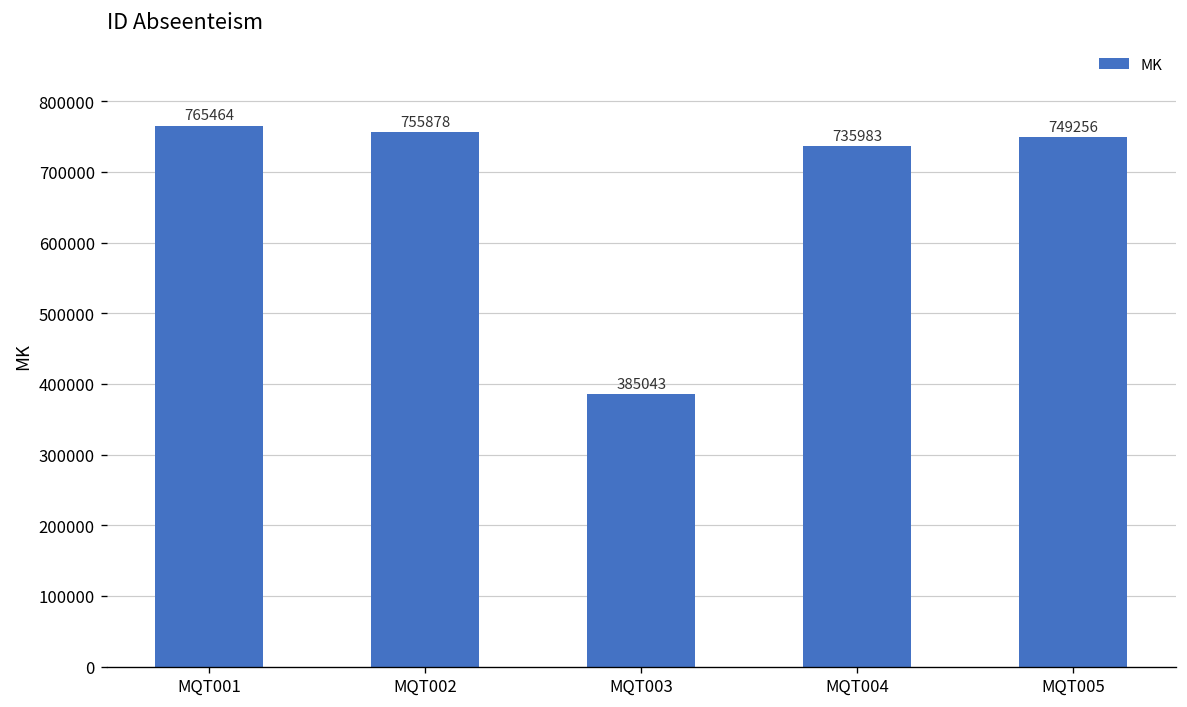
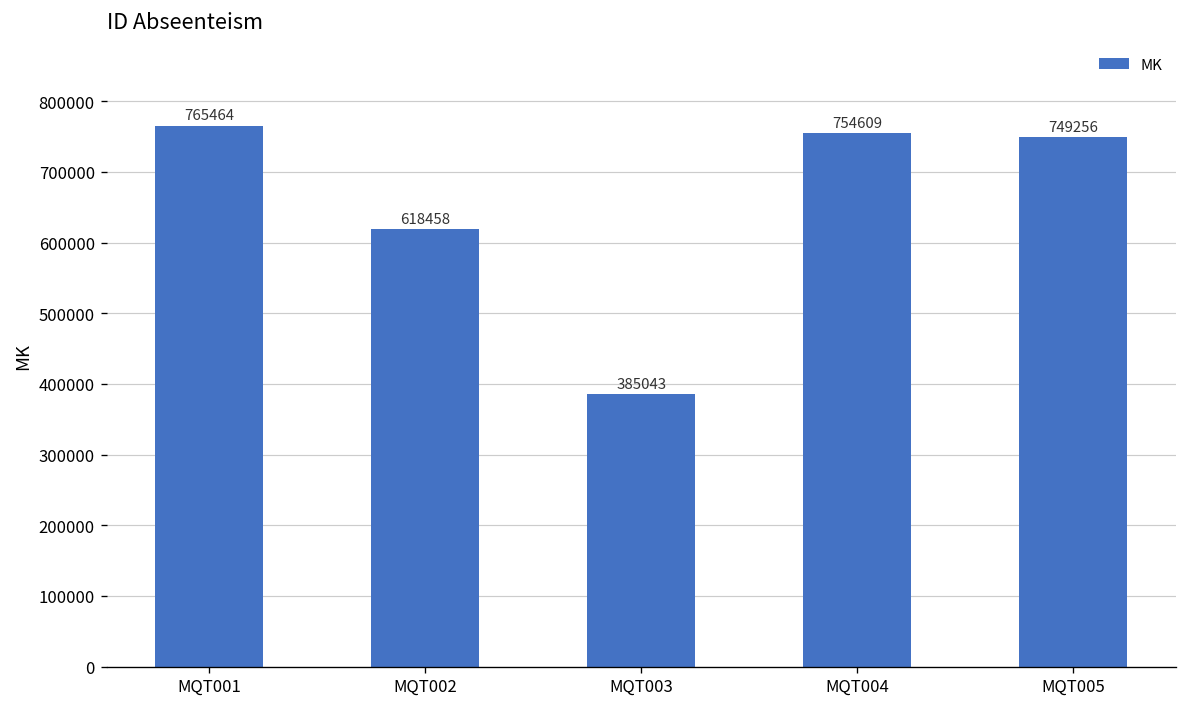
MQT002: 755878 -> 618458
MQT004: 735983 -> 754609
